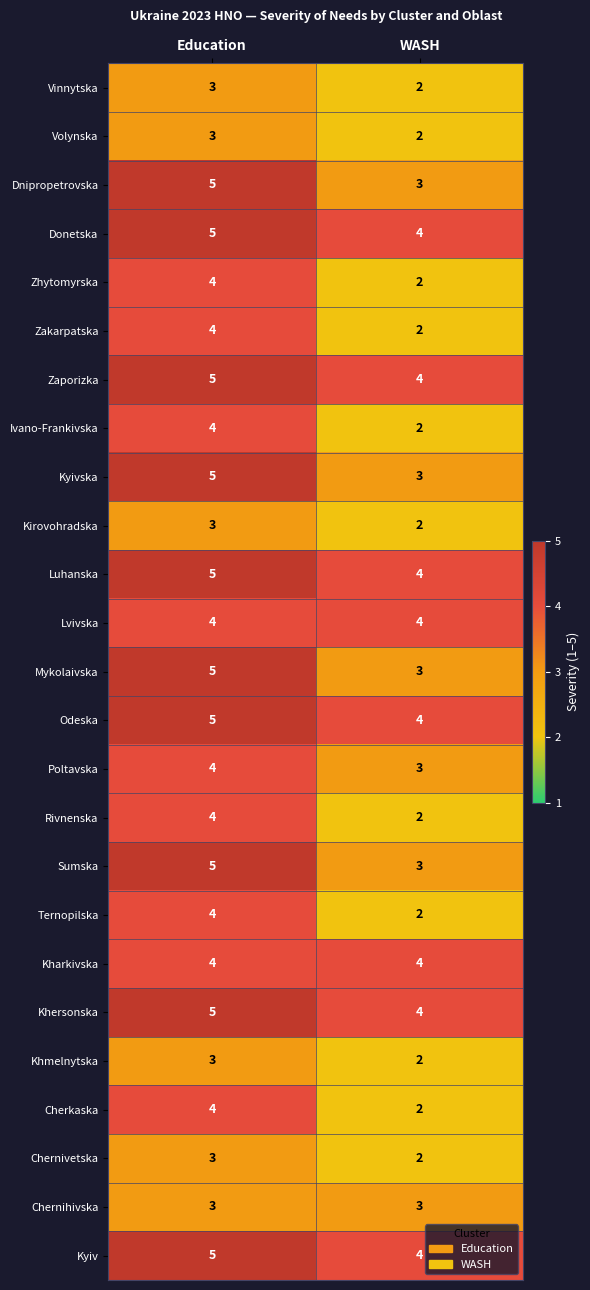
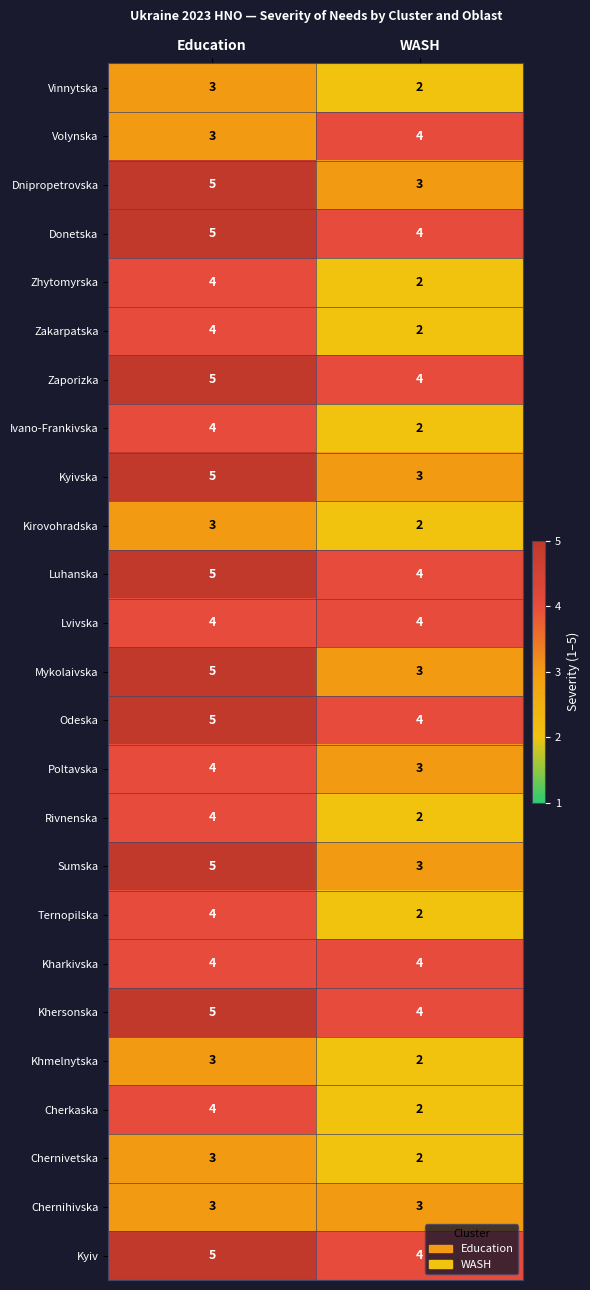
Volynska, WASH: 2 -> 4
